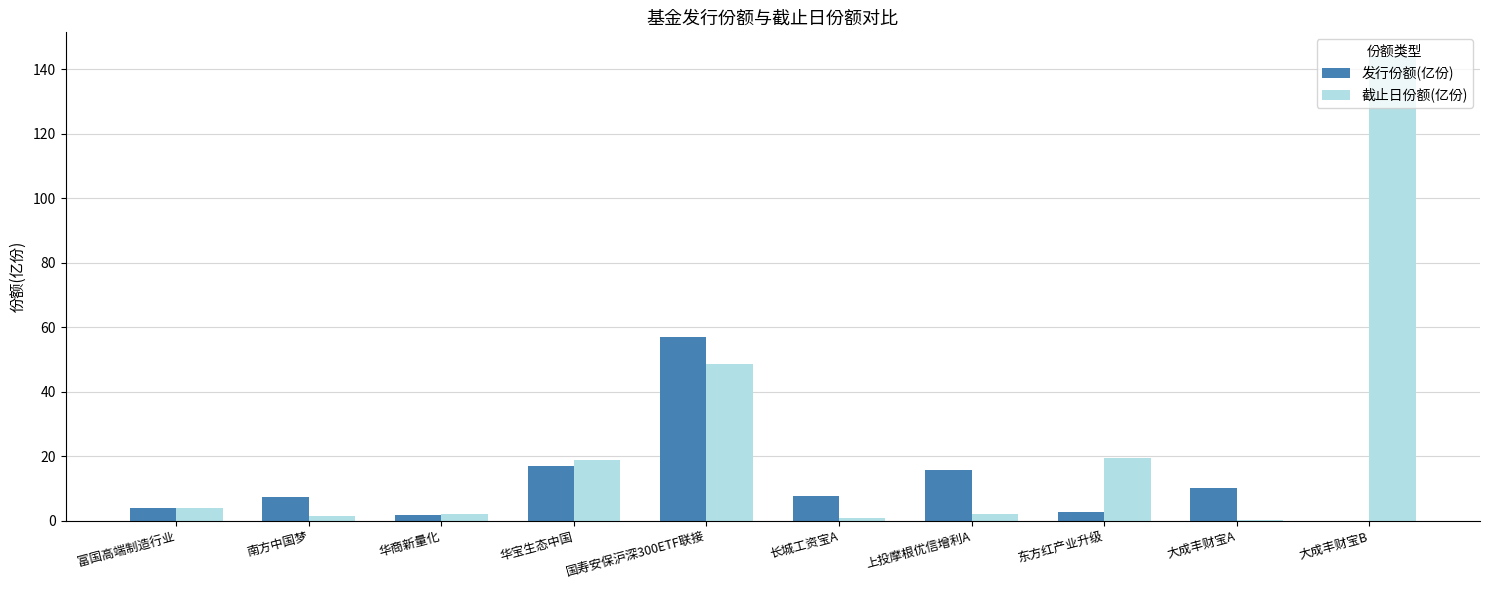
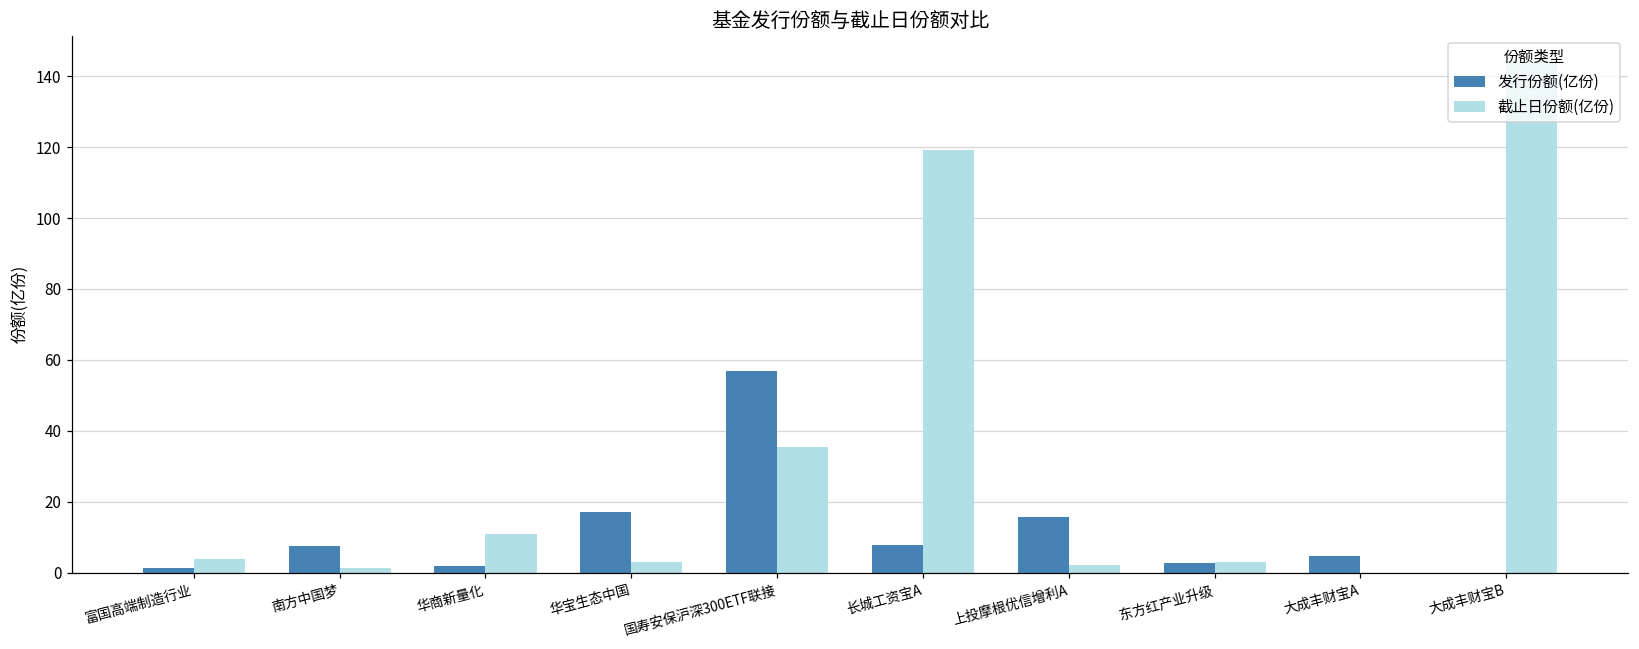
发行份额(亿份), 富国高端制造行业: 4 -> 1
截止日份额(亿份), 华商新量化: 2 -> 11
截止日份额(亿份), 华宝生态中国: 19 -> 3
截止日份额(亿份), 国寿安保沪深300ETF联接: 49 -> 35
截止日份额(亿份), 长城工资宝A: 1 -> 119
截止日份额(亿份), 东方红产业升级: 19 -> 3
发行份额(亿份), 大成丰财宝A: 10 -> 5
